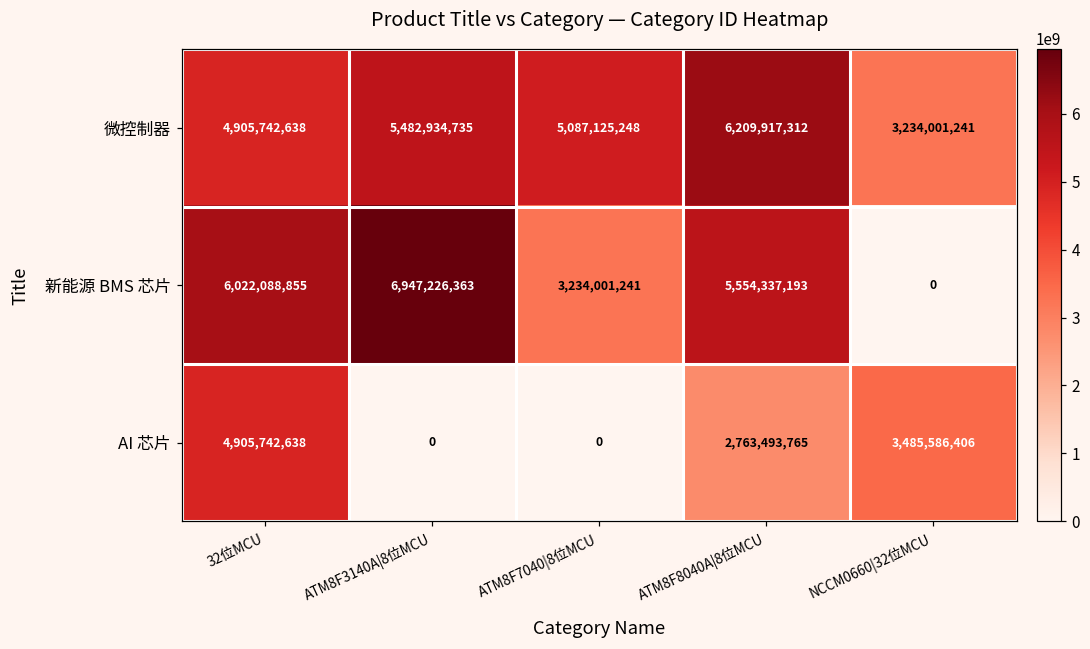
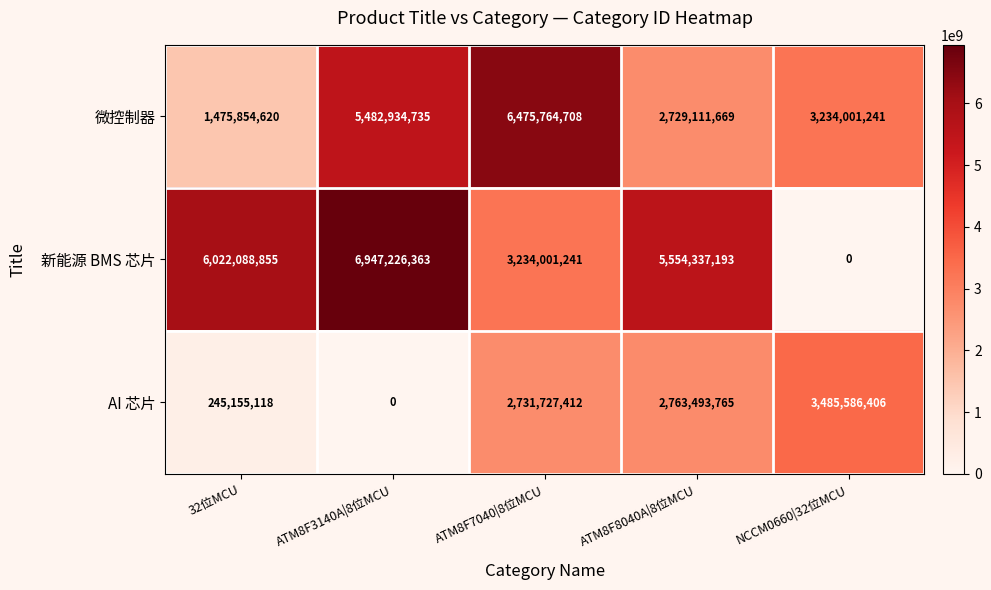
微控制器, 32位MCU: 4,905,742,638 -> 1,475,854,620
微控制器, ATM8F7040|8位MCU: 5,087,125,248 -> 6,475,764,708
微控制器, ATM8F8040A|8位MCU: 6,209,917,312 -> 2,729,111,669
AI 芯片, 32位MCU: 4,905,742,638 -> 245,155,118
AI 芯片, ATM8F7040|8位MCU: 0 -> 2,731,727,412
